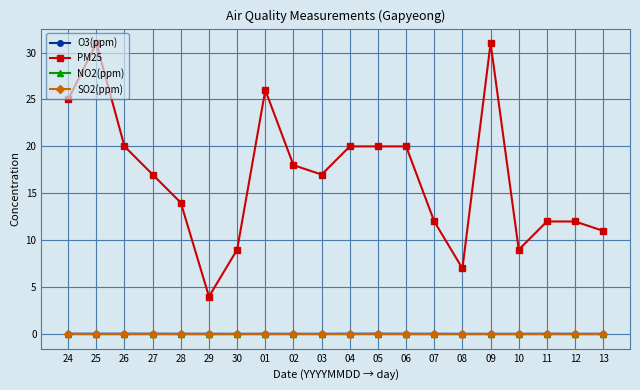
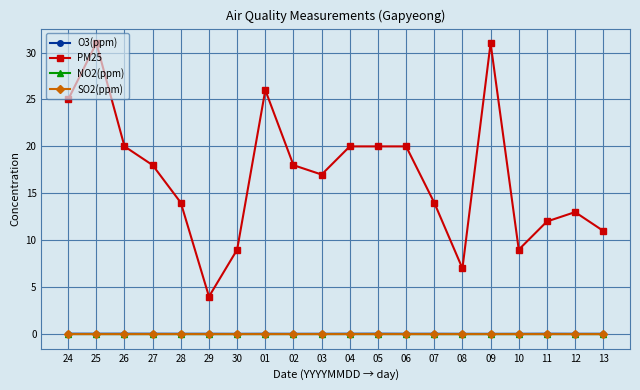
PM25, 27: 17 -> 18
PM25, 07: 12 -> 14
PM25, 12: 12 -> 13
